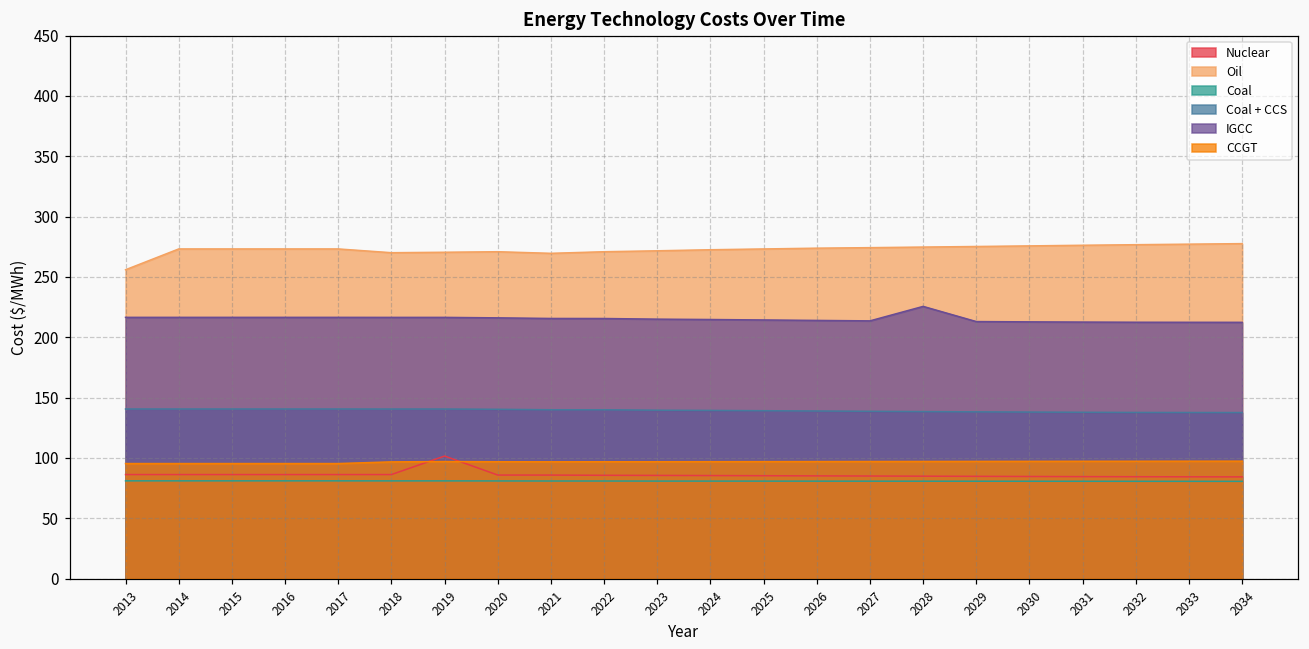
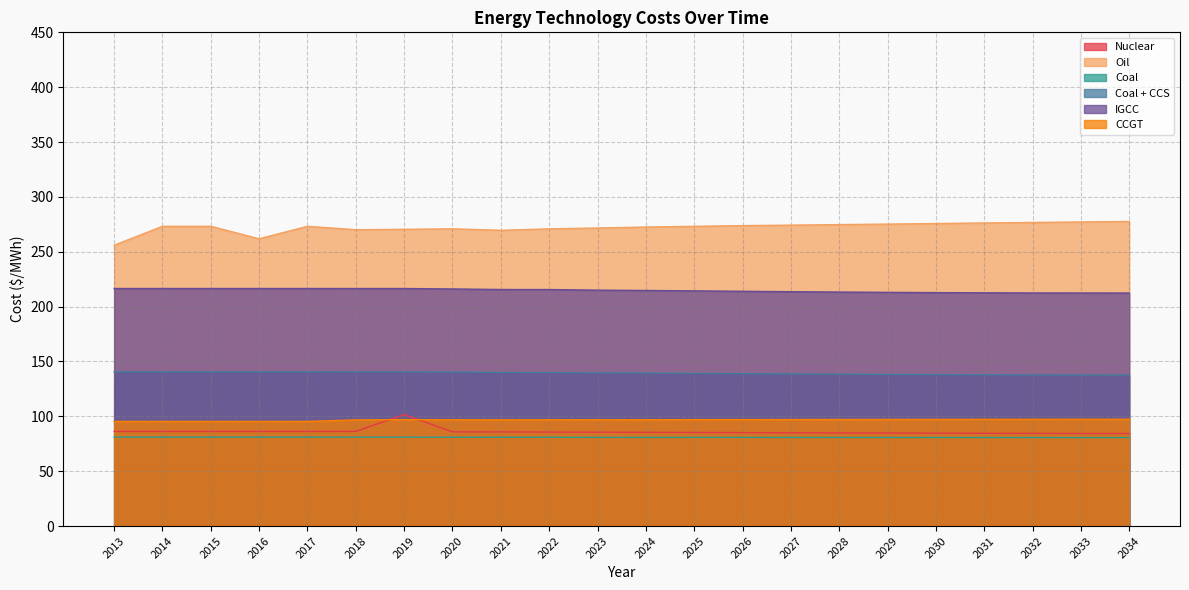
Oil, 2016: 273 -> 262
IGCC, 2028: 226 -> 213
